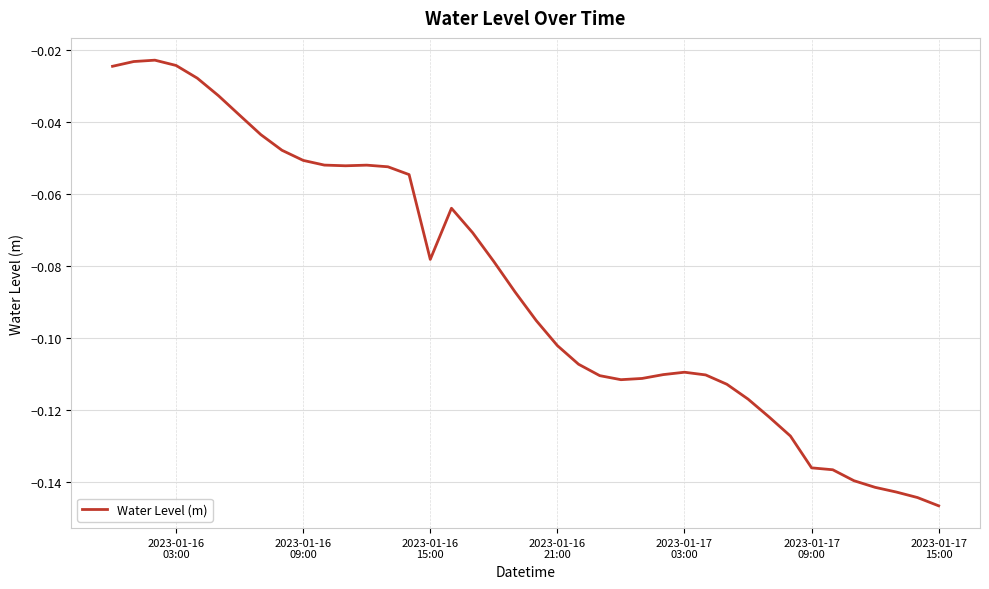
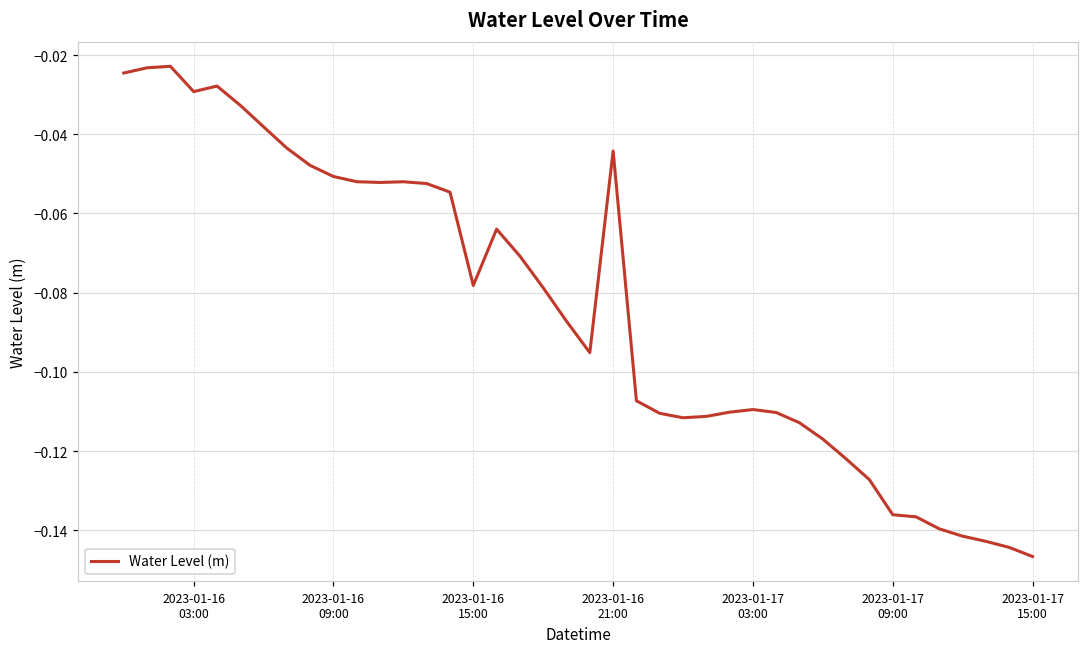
2023-01-16 03:00: -0.024 -> -0.029
2023-01-16 21:00: -0.102 -> -0.044
